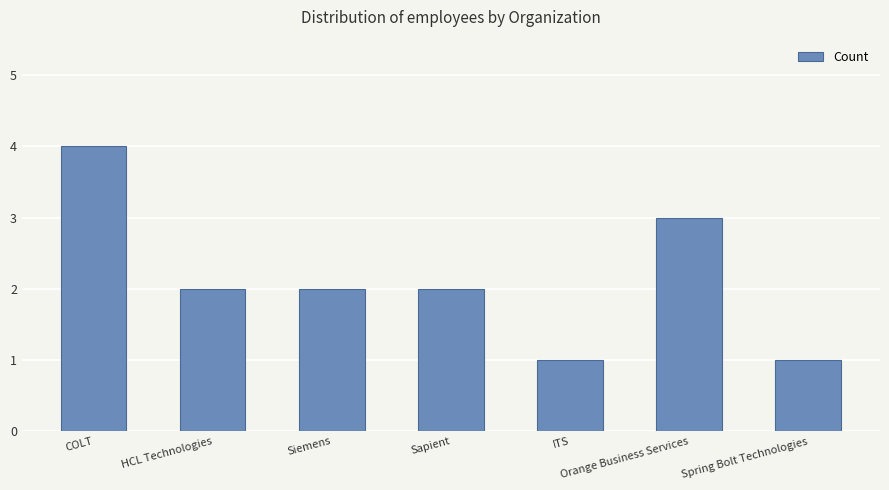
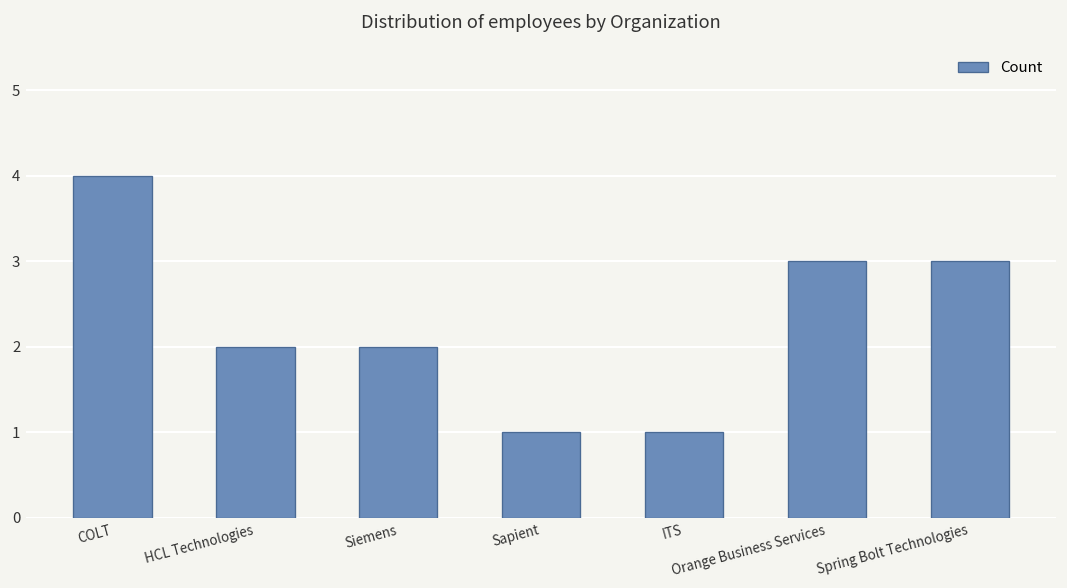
Sapient: 2 -> 1
Spring Bolt Technologies: 1 -> 3
